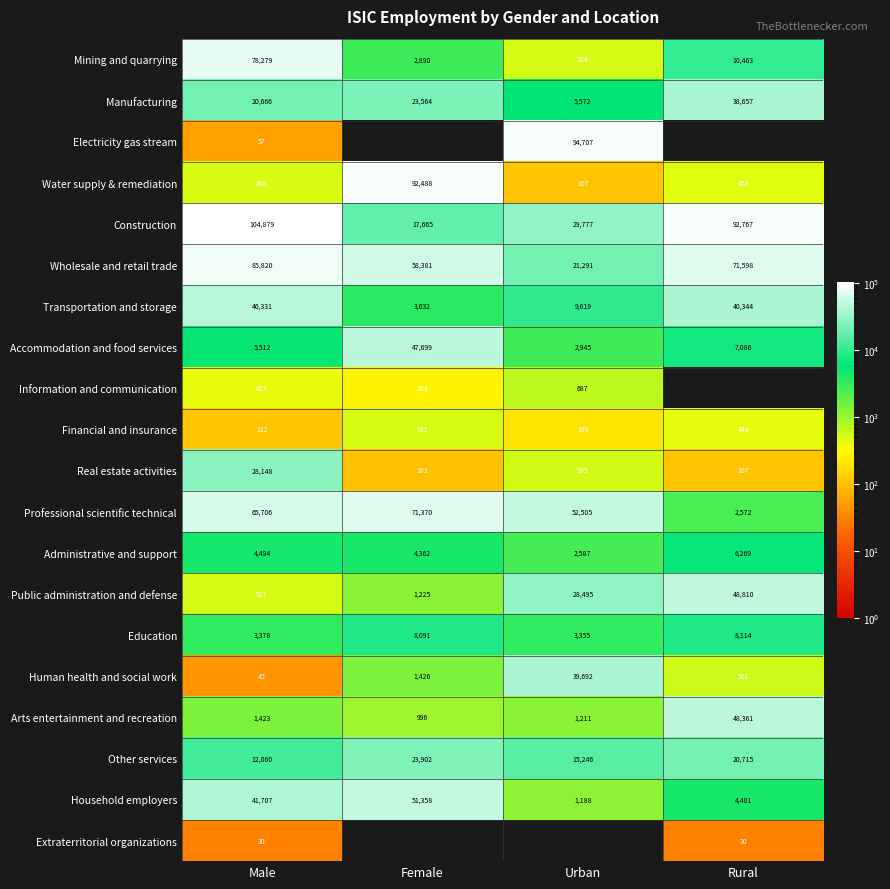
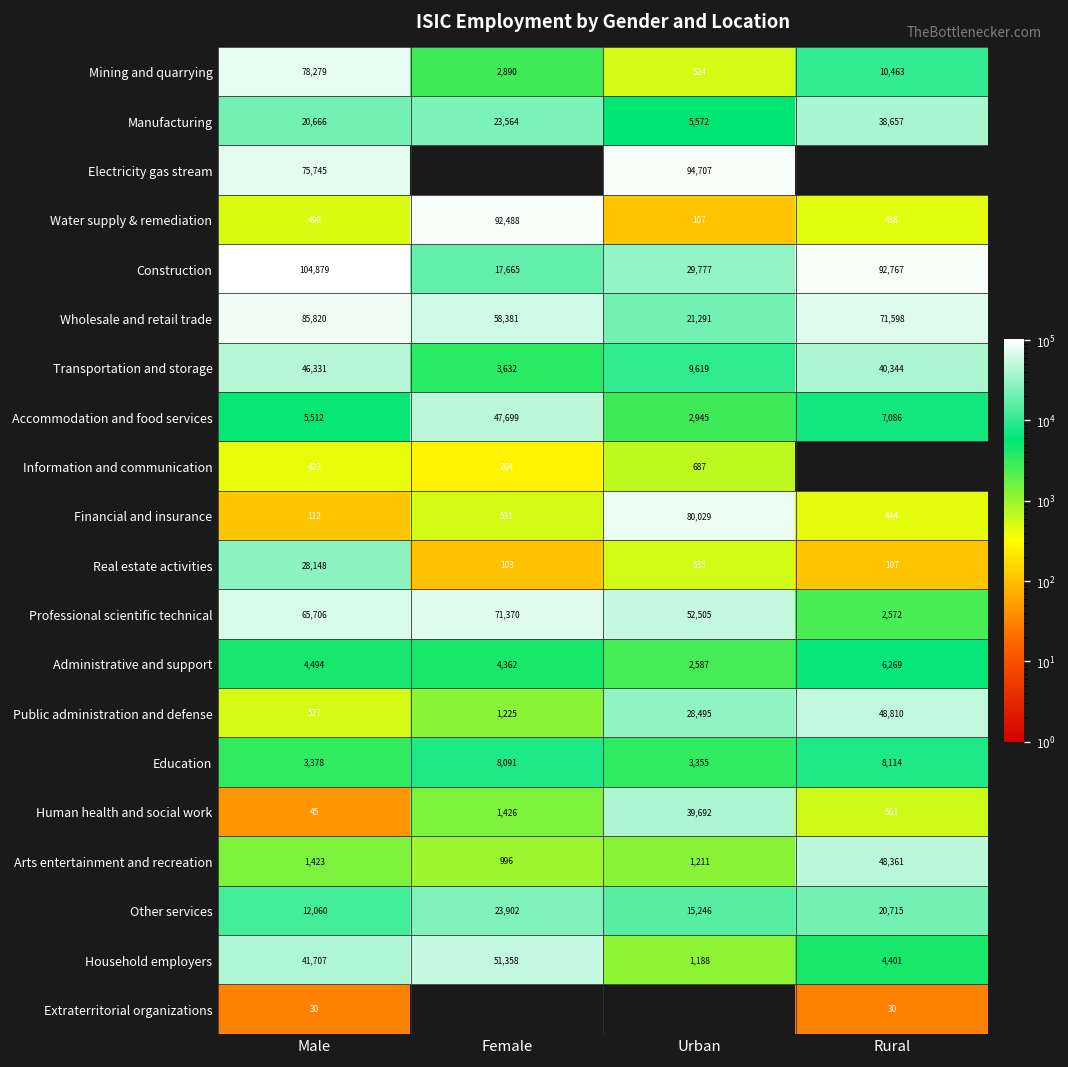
Electricity gas stream, Male: 57 -> 75,745
Financial and insurance, Urban: 198 -> 80,029
